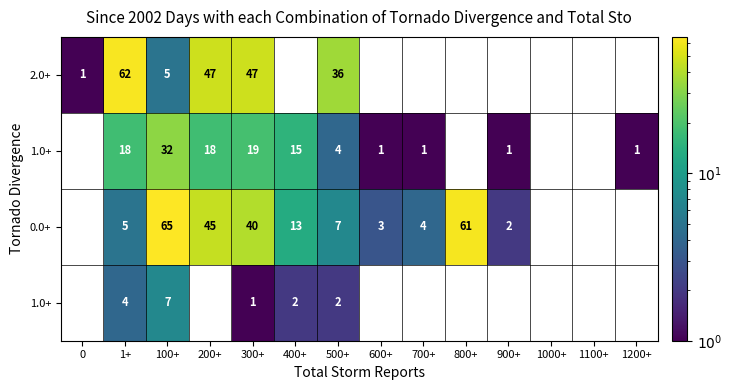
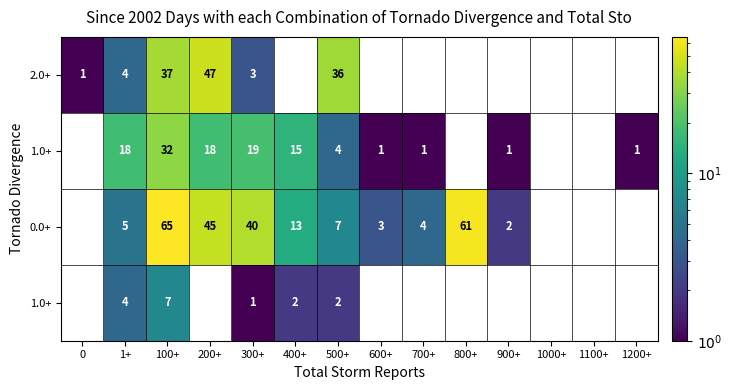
2.0+, 1+: 62 -> 4
2.0+, 100+: 5 -> 37
2.0+, 300+: 47 -> 3
